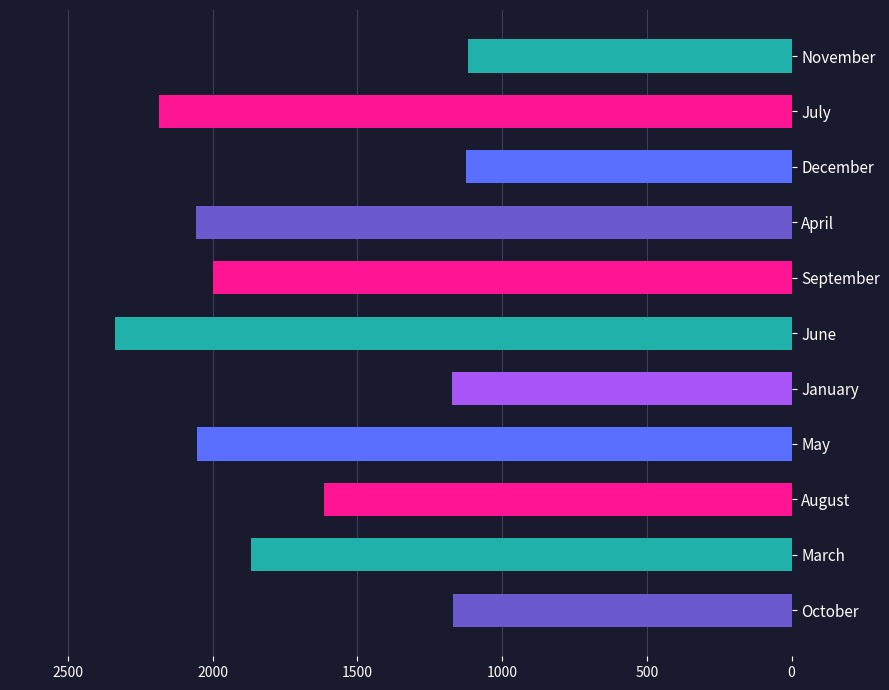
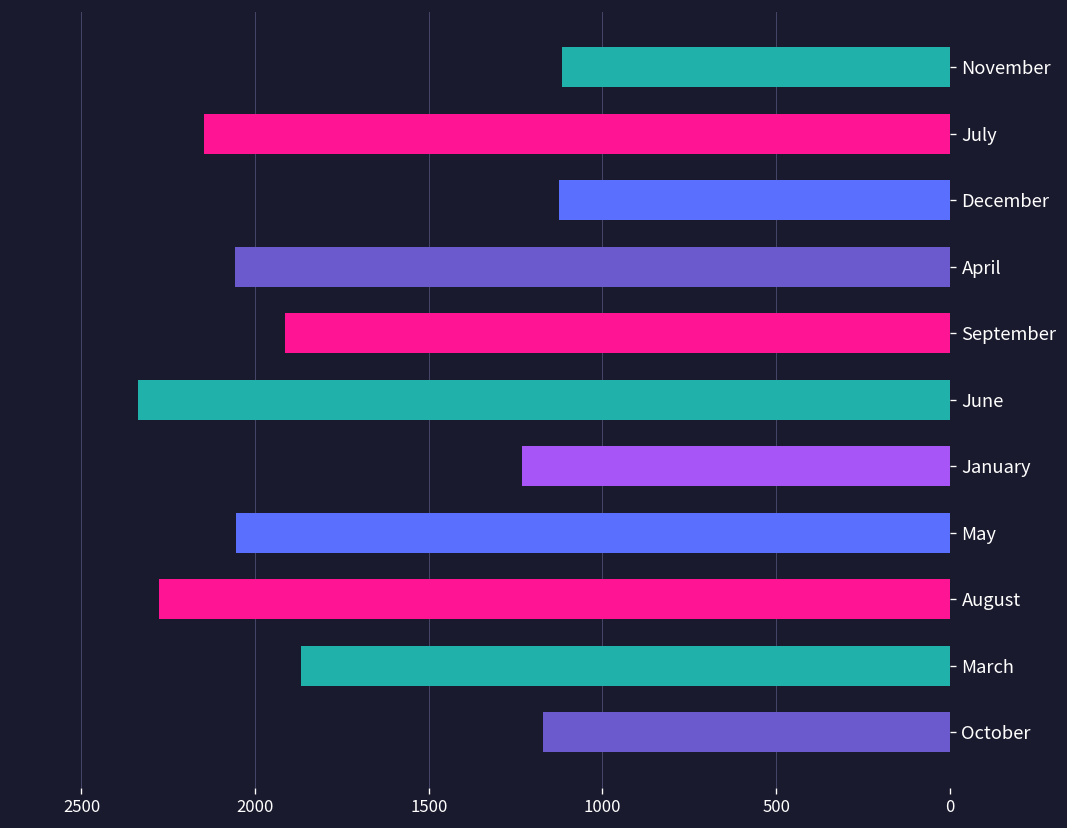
July: 2190 -> 2150
September: 2000 -> 1910
January: 1170 -> 1230
August: 1610 -> 2280
